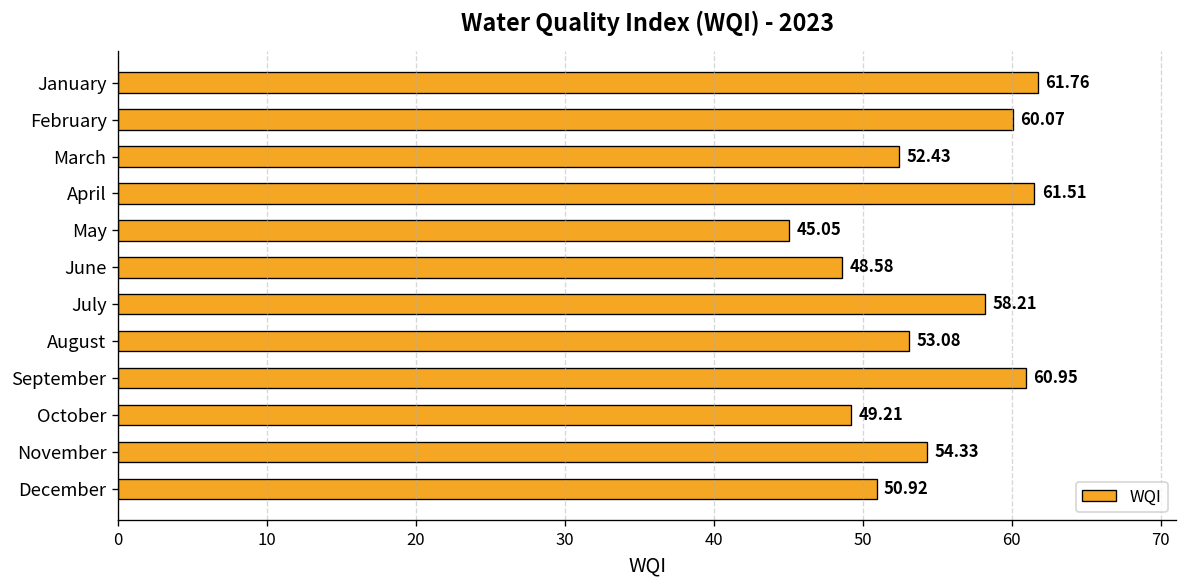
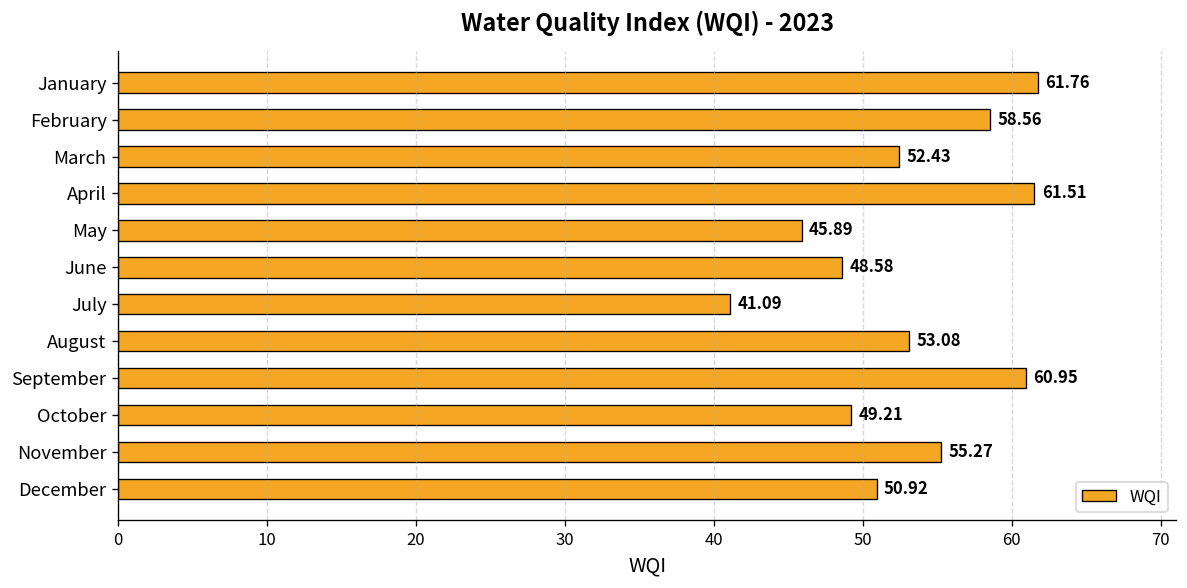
February: 60.07 -> 58.56
May: 45.05 -> 45.89
July: 58.21 -> 41.09
November: 54.33 -> 55.27
